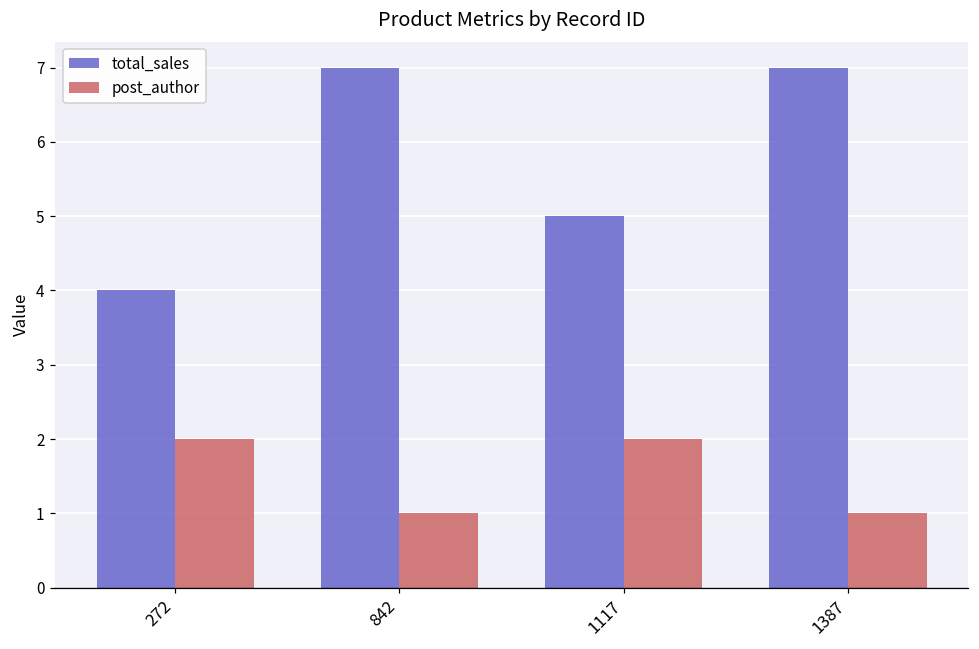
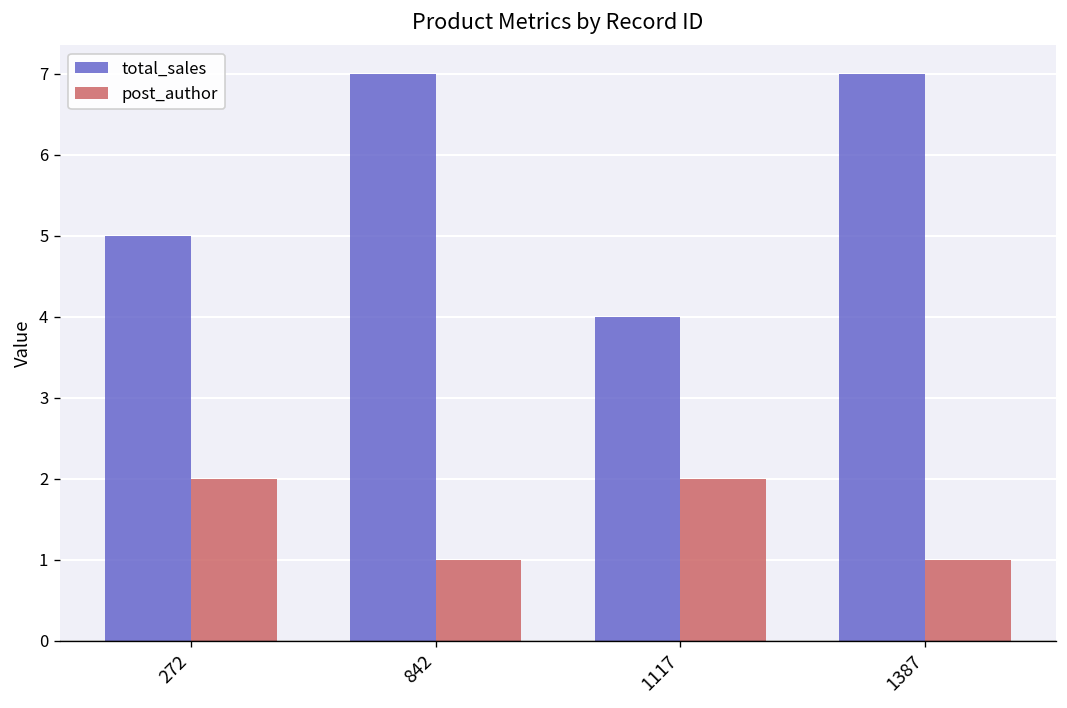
total_sales, 272: 4 -> 5
total_sales, 1117: 5 -> 4
